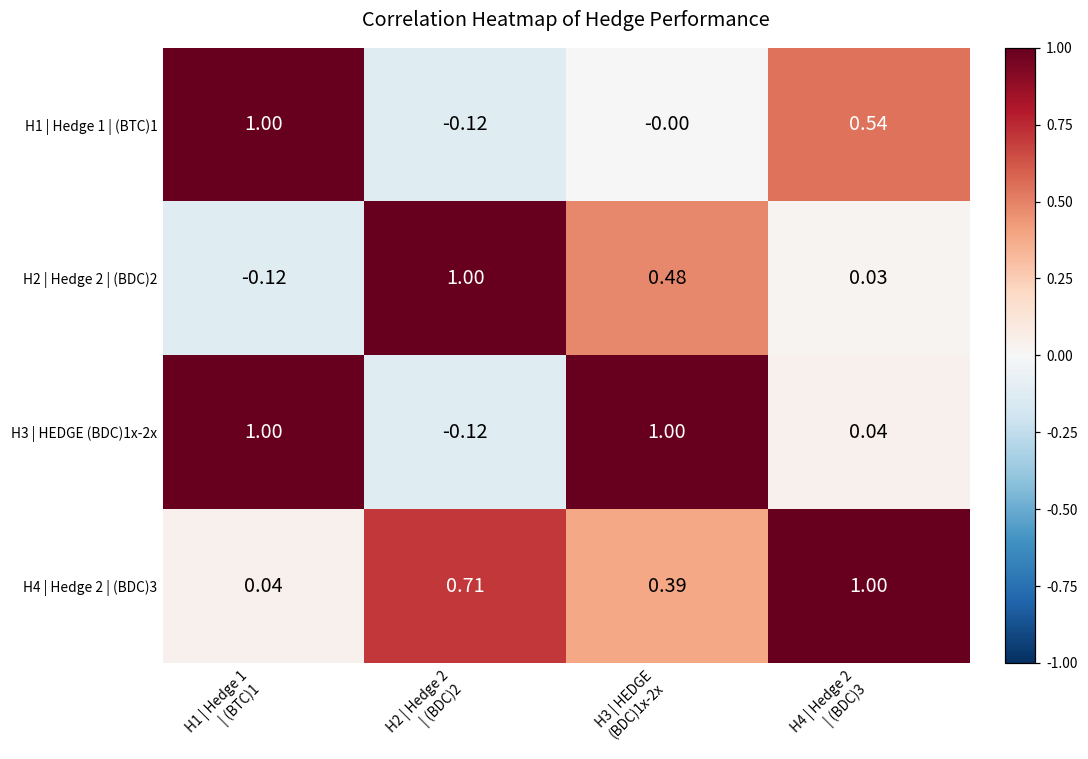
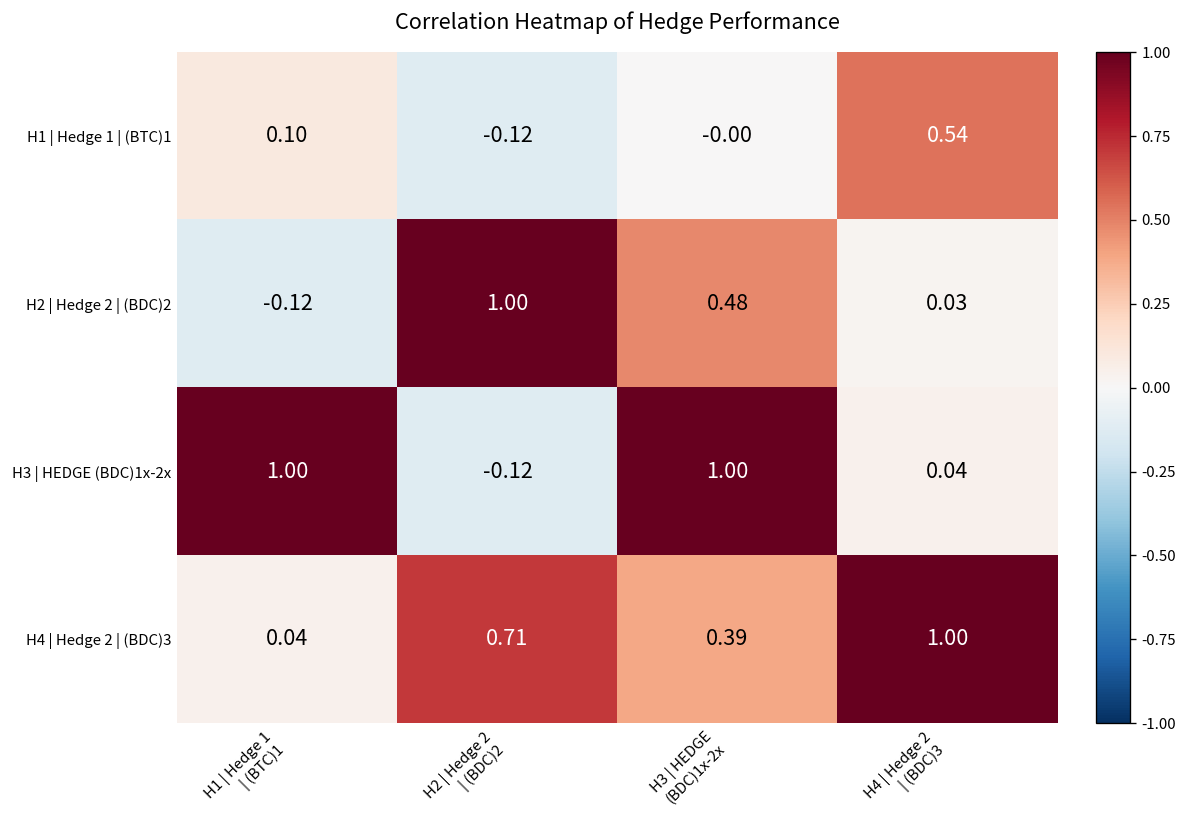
H1 | Hedge 1 | (BTC)1, H1 | Hedge 1 | (BTC)1: 1.00 -> 0.10
